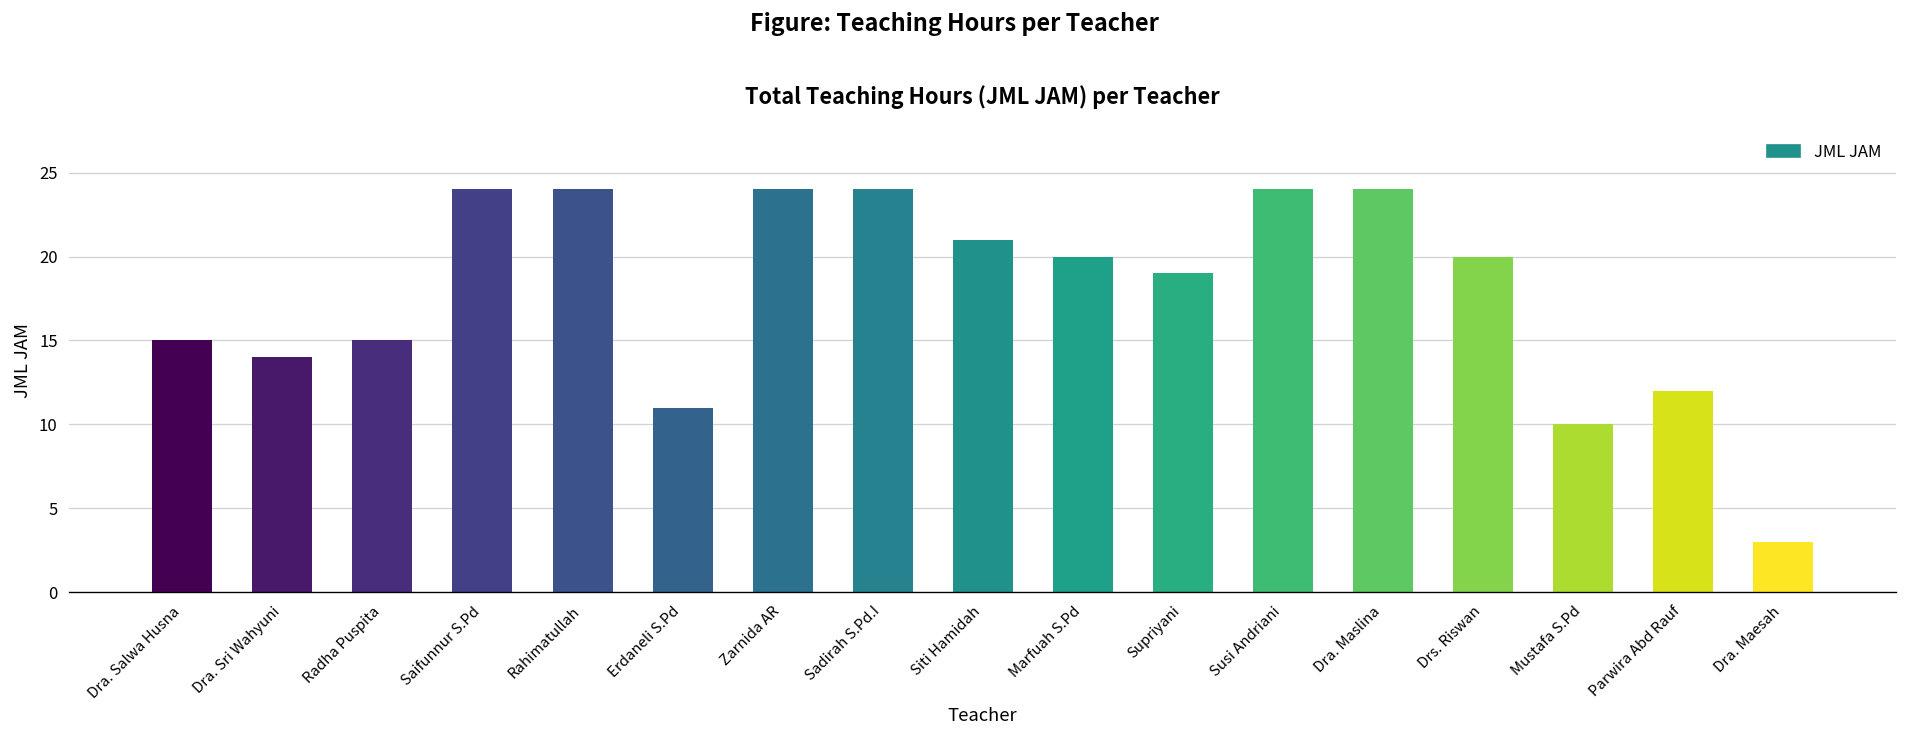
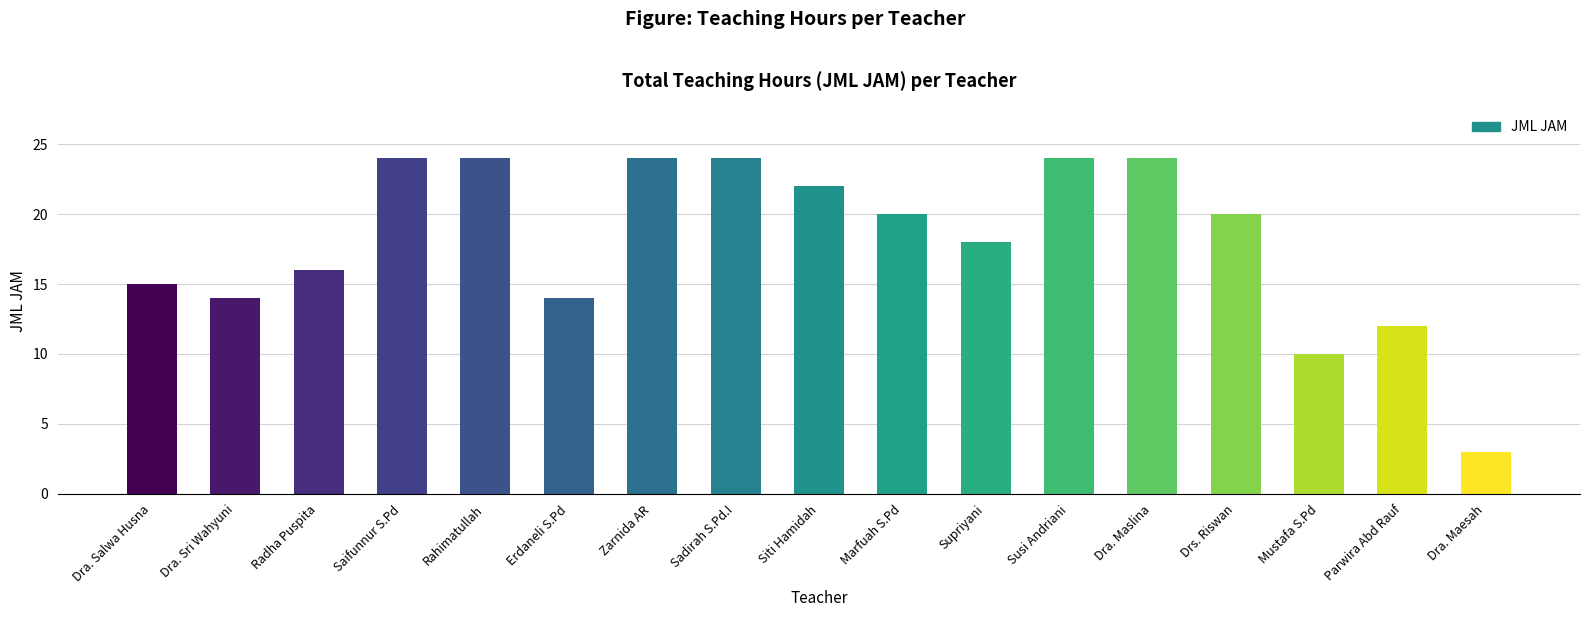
Radha Puspita: 15 -> 16
Erdaneli S.Pd: 11 -> 14
Siti Hamidah: 21 -> 22
Supriyani: 19 -> 18
